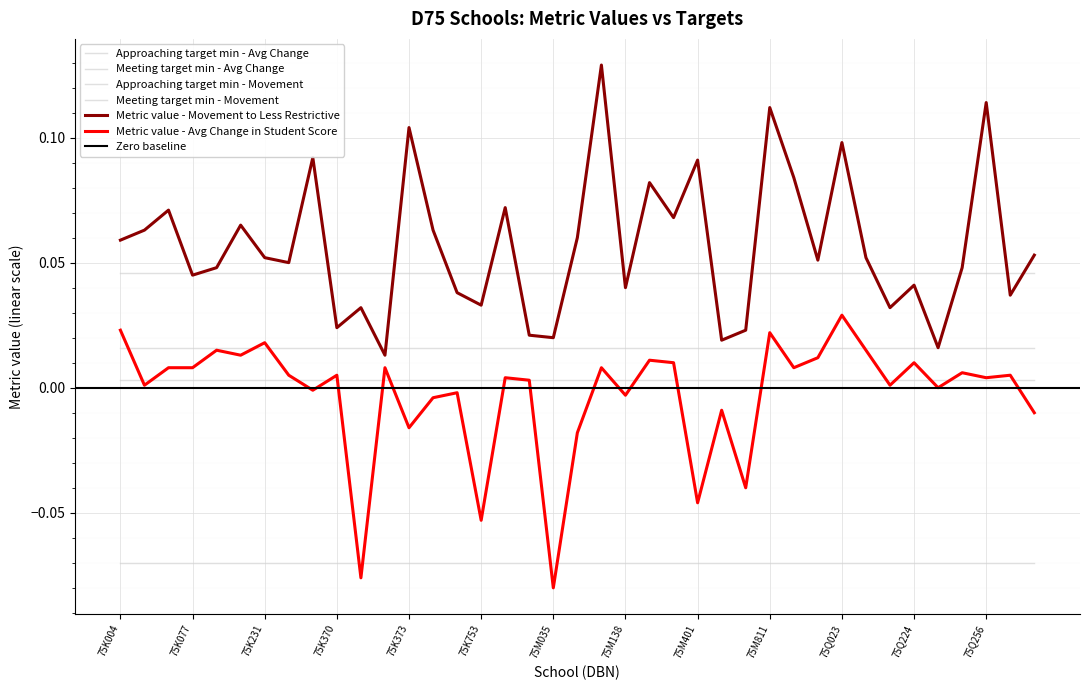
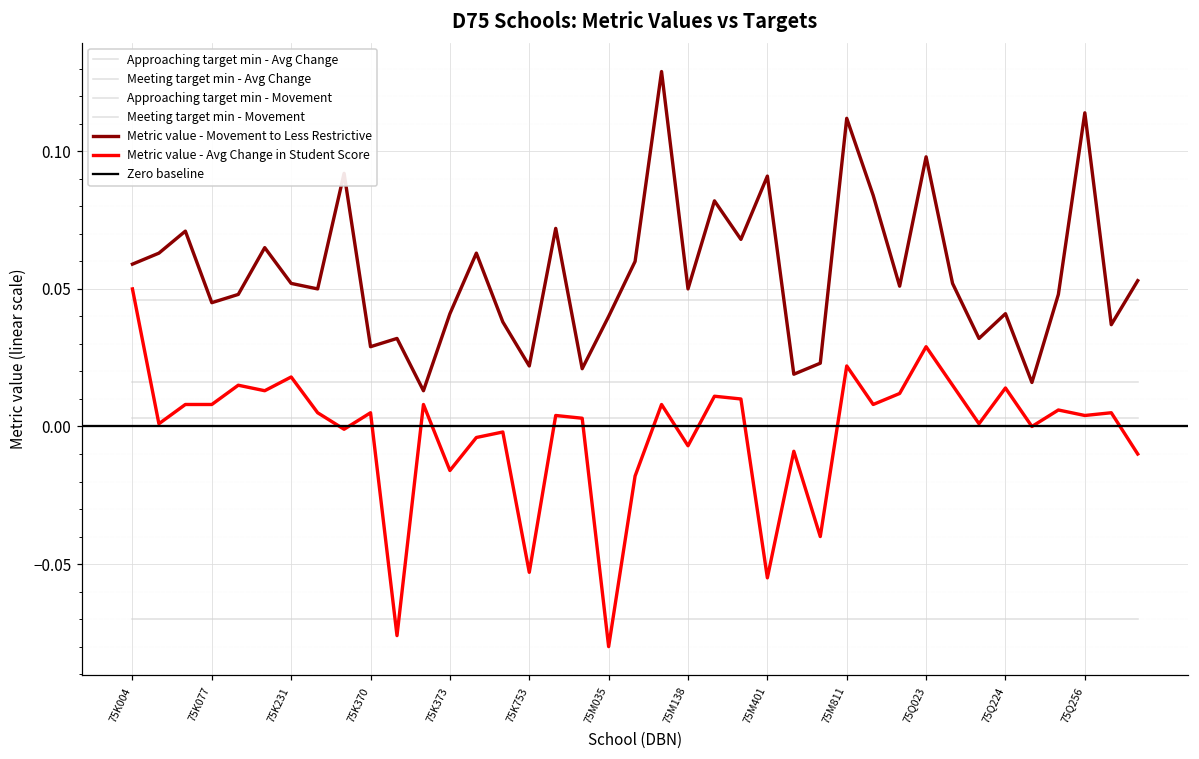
Metric value - Avg Change in Student Score, 75K004: 0.023 -> 0.050
Metric value - Movement to Less Restrictive, 75K370: 0.024 -> 0.029
Metric value - Movement to Less Restrictive, 75K373: 0.104 -> 0.041
Metric value - Movement to Less Restrictive, 75K753: 0.033 -> 0.022
Metric value - Movement to Less Restrictive, 75M035: 0.02 -> 0.04
Metric value - Movement to Less Restrictive, 75M138: 0.04 -> 0.05
Metric value - Avg Change in Student Score, 75M138: -0.003 -> -0.007
Metric value - Avg Change in Student Score, 75M401: -0.046 -> -0.055
Metric value - Avg Change in Student Score, 75Q224: 0.010 -> 0.014
